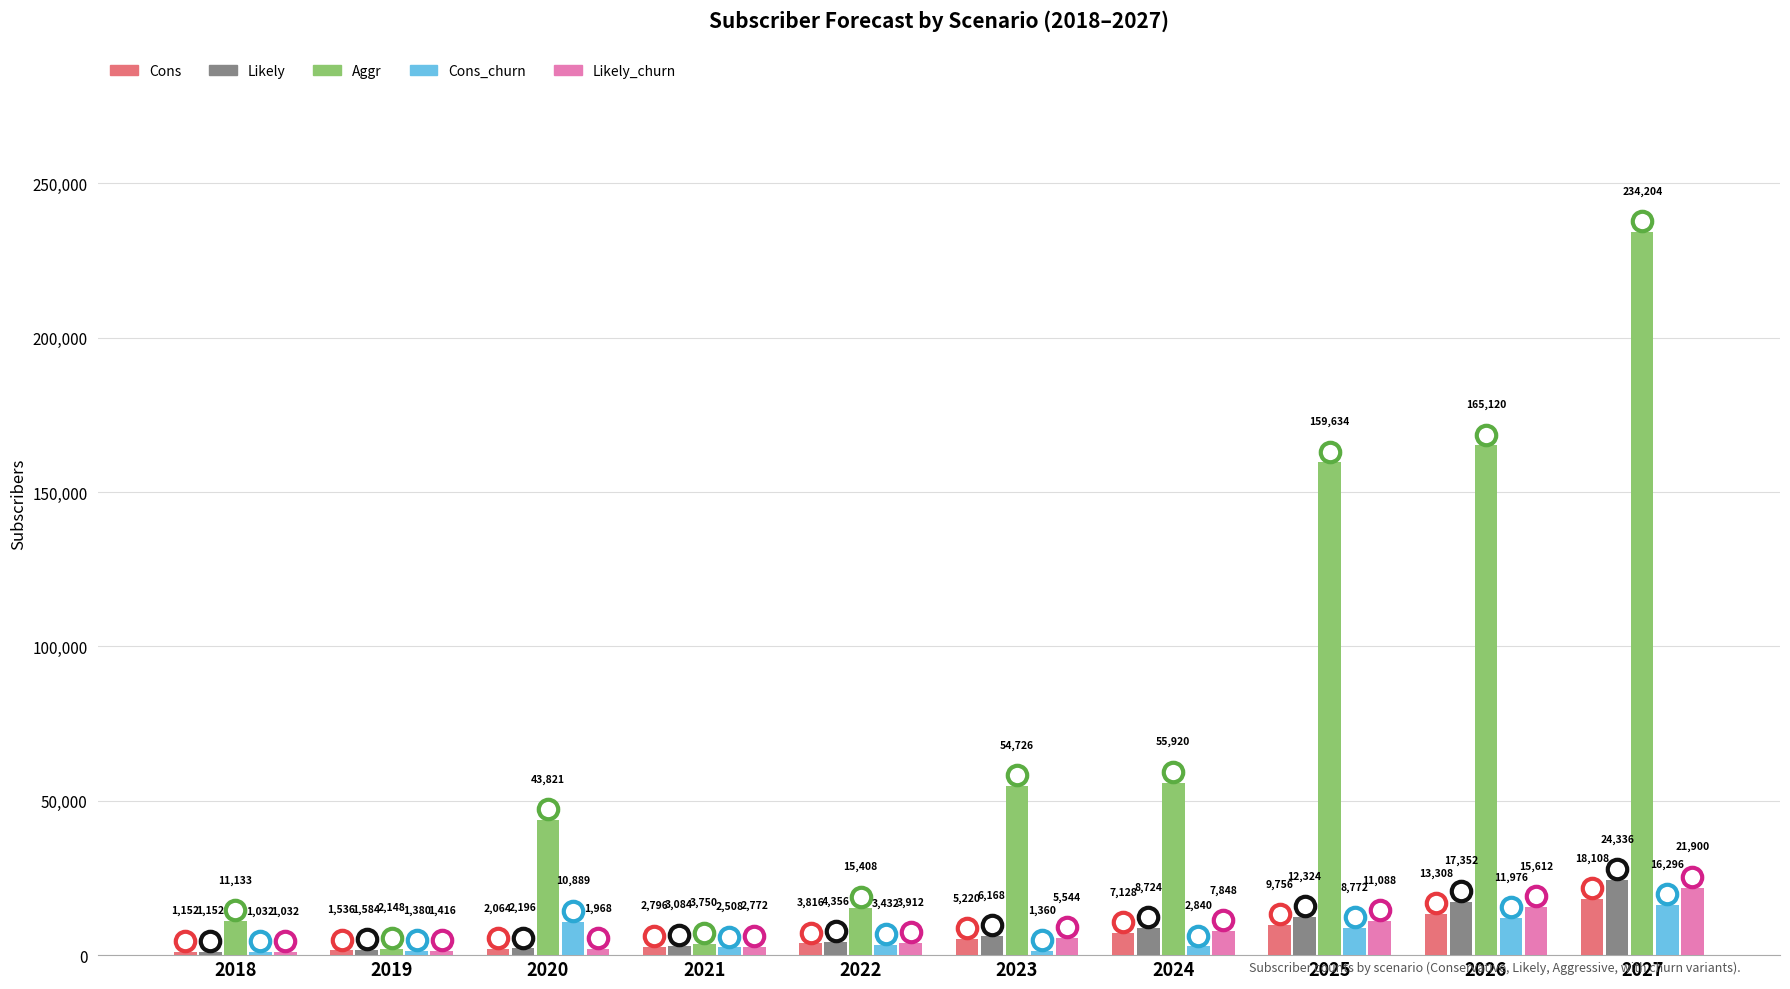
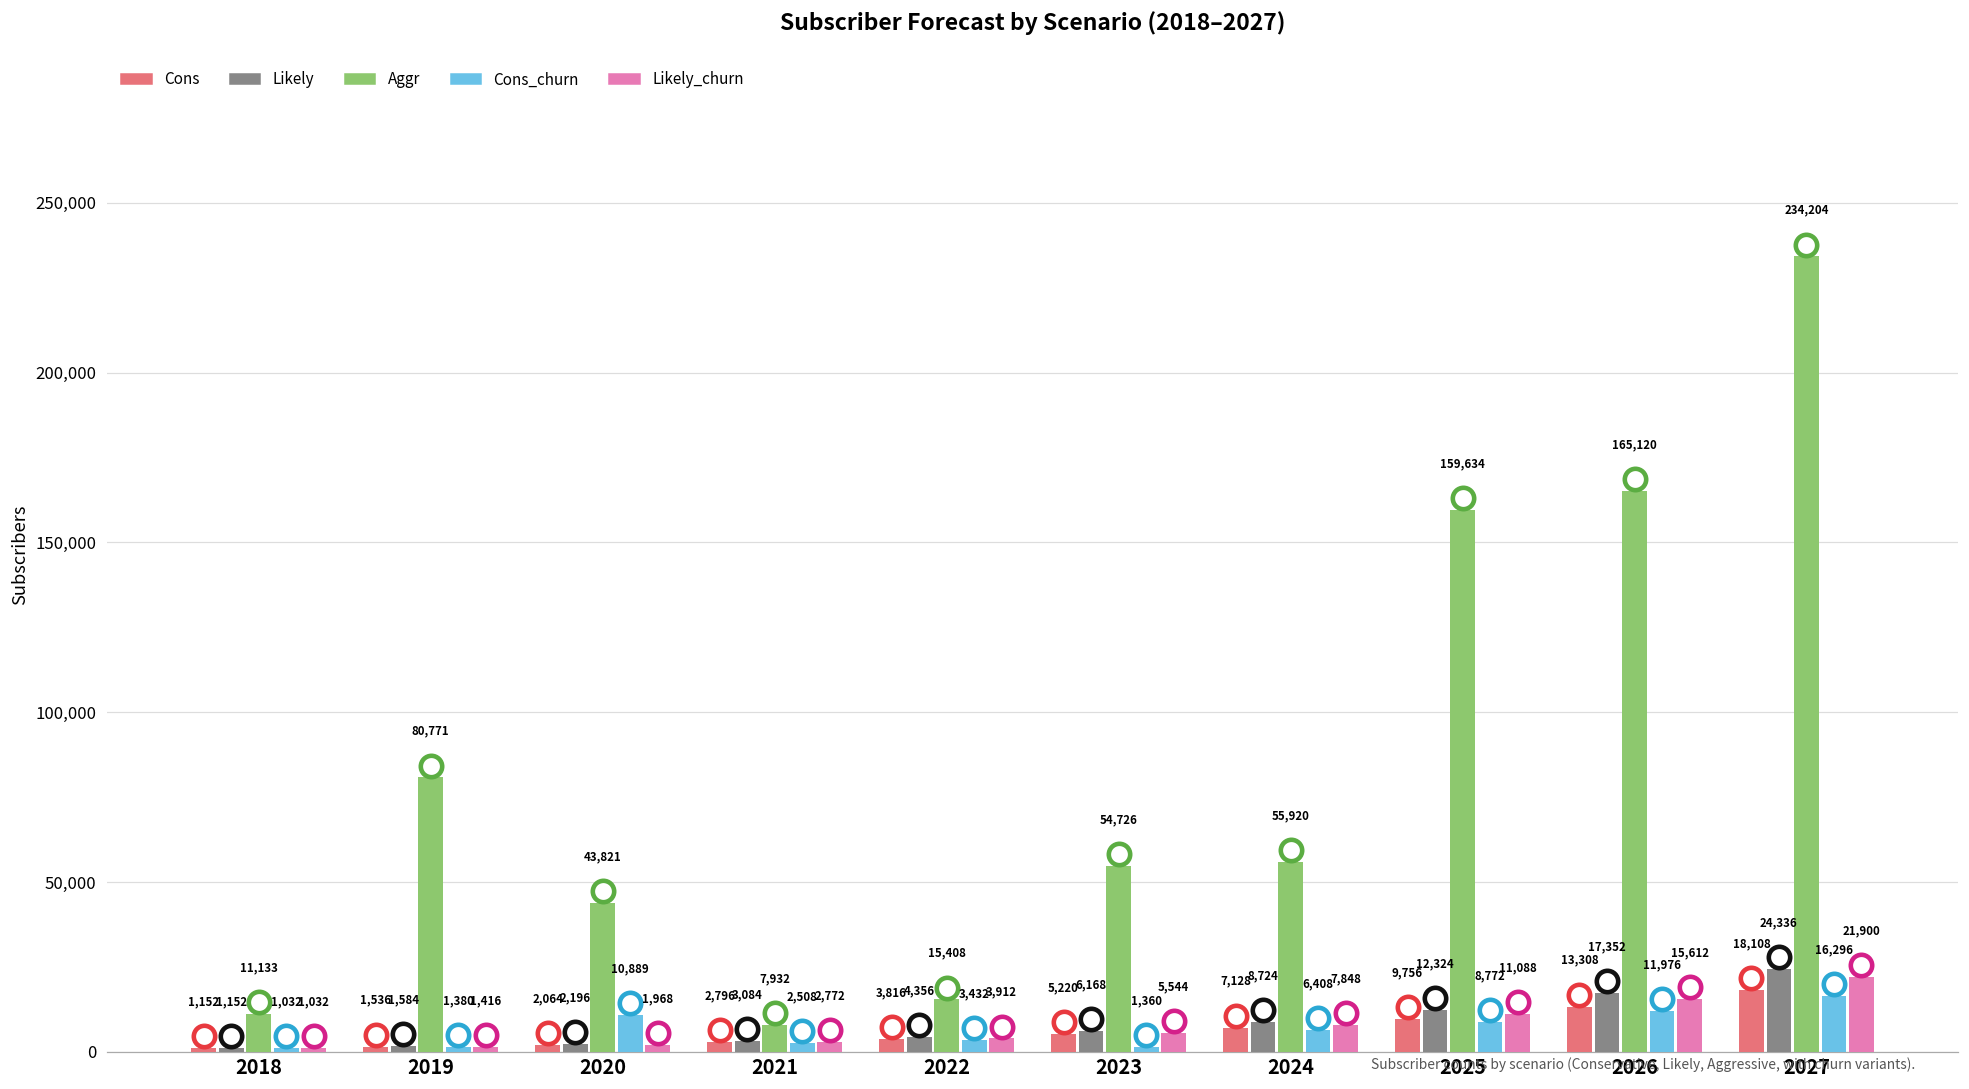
Aggr, 2019: 2,148 -> 80,771
Aggr, 2021: 3,750 -> 7,932
Cons_churn, 2024: 2,840 -> 6,408
